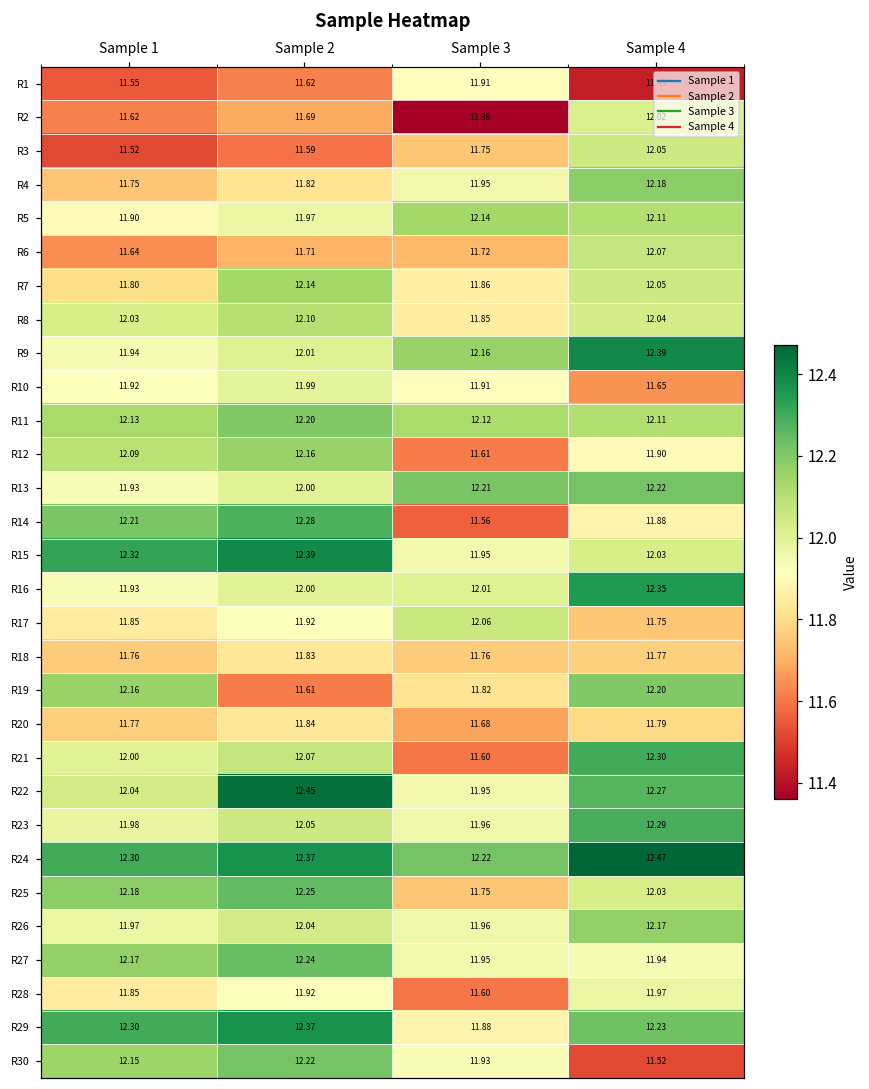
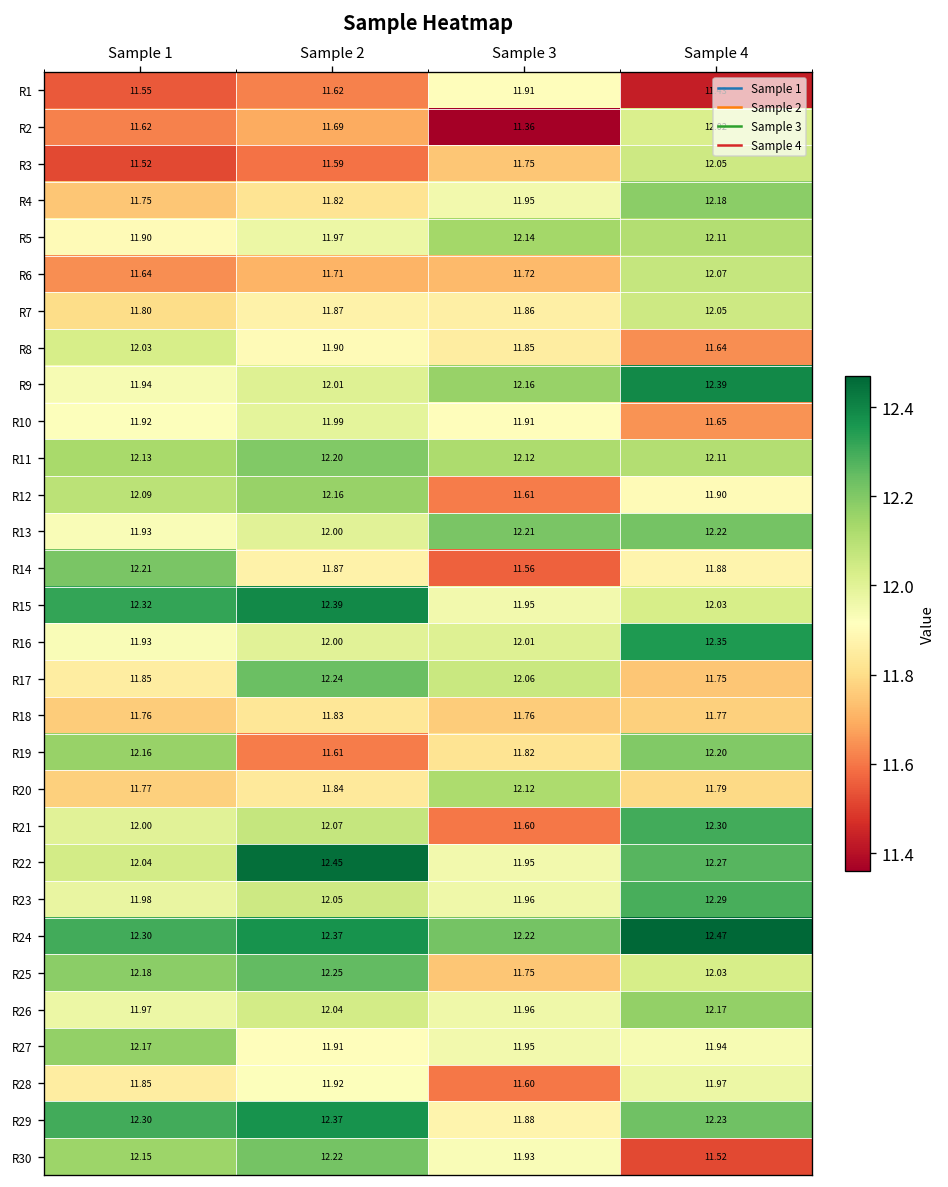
R7, Sample 2: 12.14 -> 11.87
R8, Sample 2: 12.10 -> 11.90
R8, Sample 4: 12.04 -> 11.64
R14, Sample 2: 12.28 -> 11.87
R17, Sample 2: 11.92 -> 12.24
R20, Sample 3: 11.68 -> 12.12
R27, Sample 2: 12.24 -> 11.91
